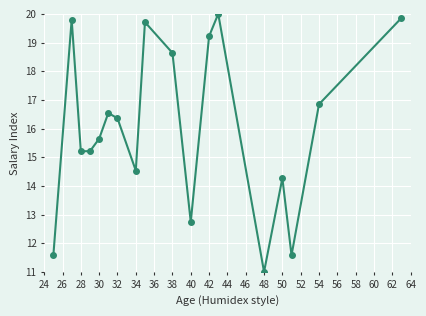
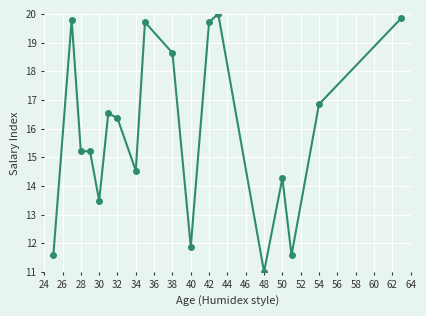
30: 15.6 -> 13.5
40: 12.7 -> 11.9
42: 19.2 -> 19.7
